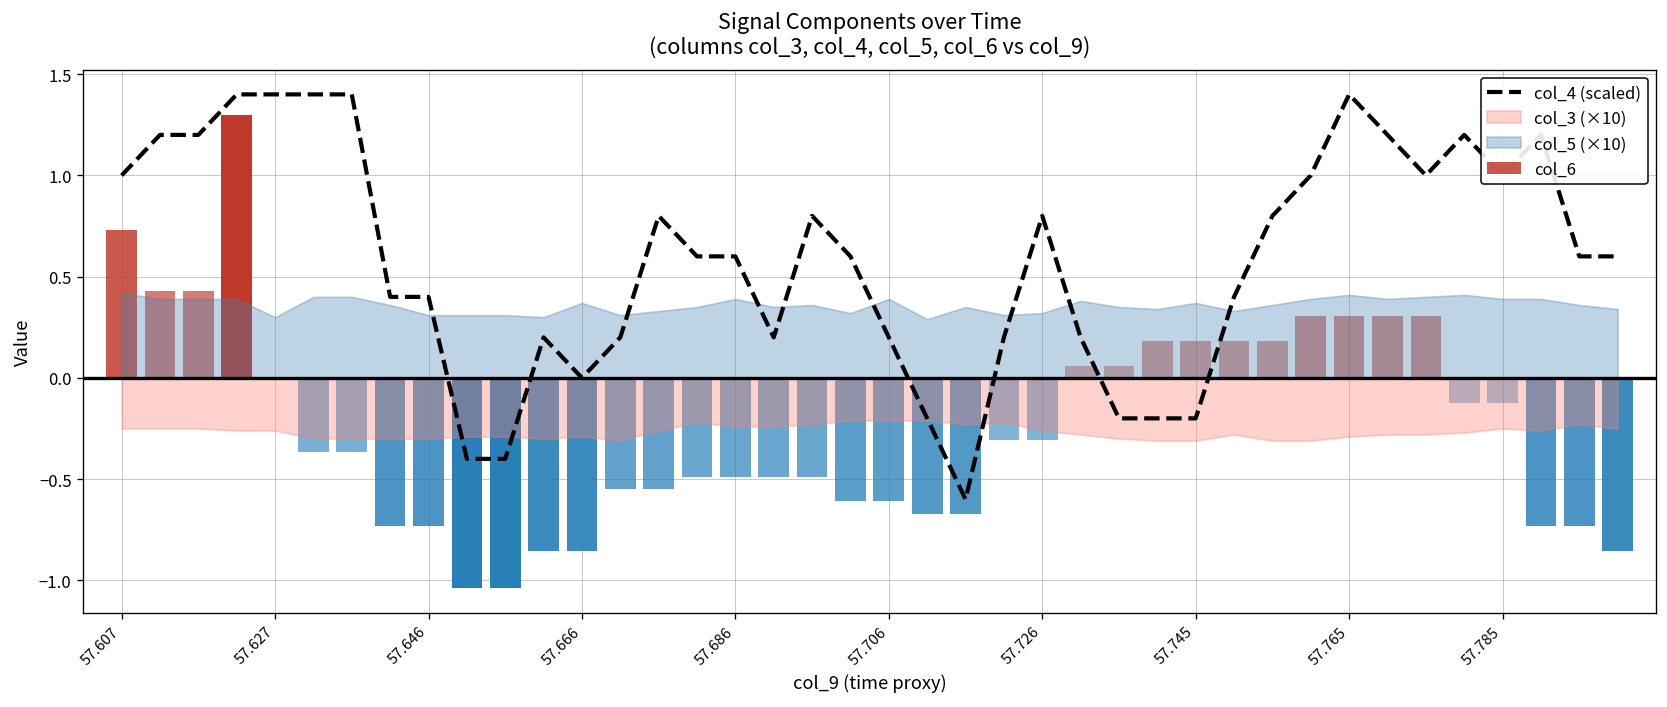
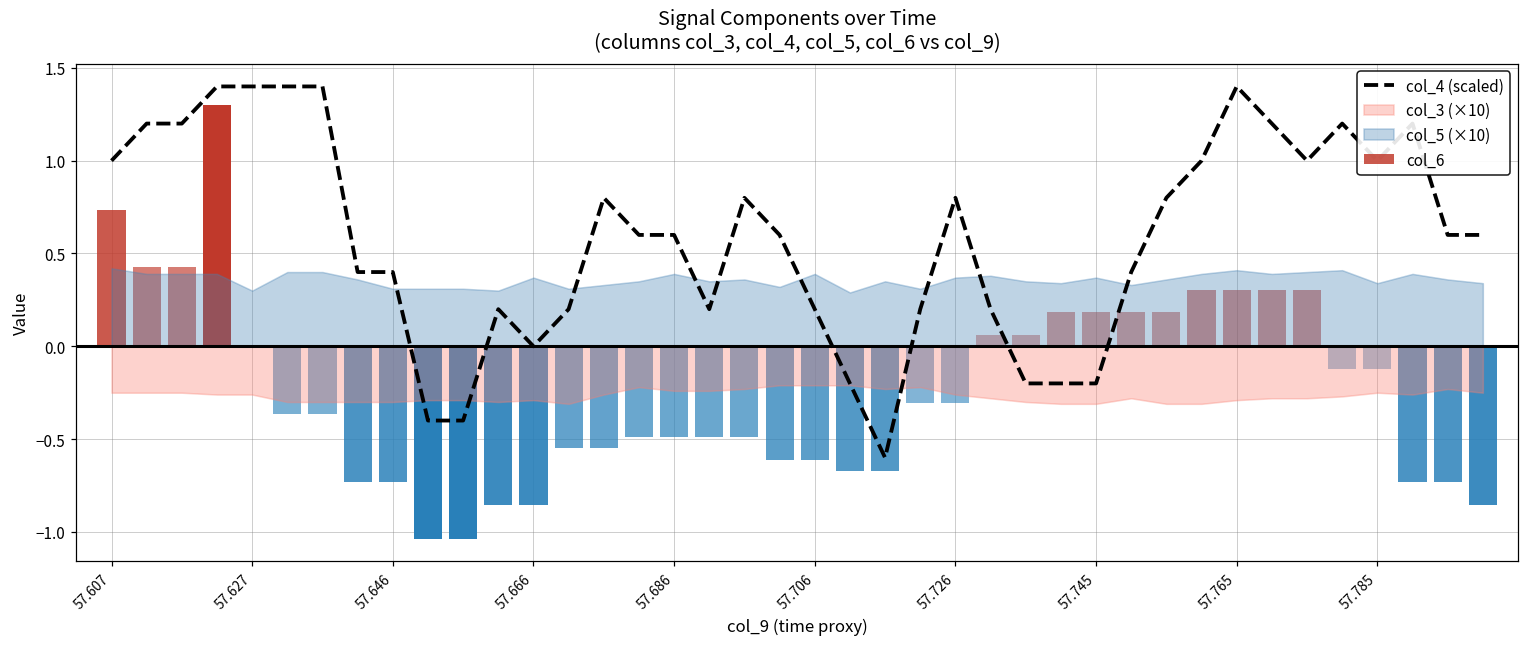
col_5 (×10), 57.726: 0.32 -> 0.37
col_5 (×10), 57.785: 0.39 -> 0.34
